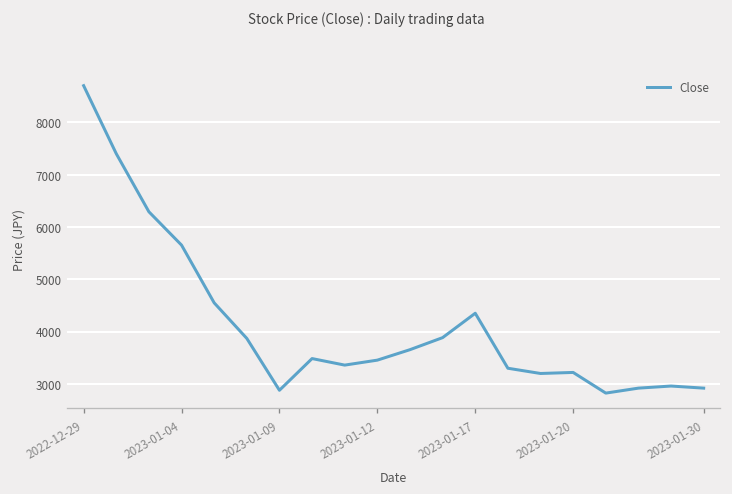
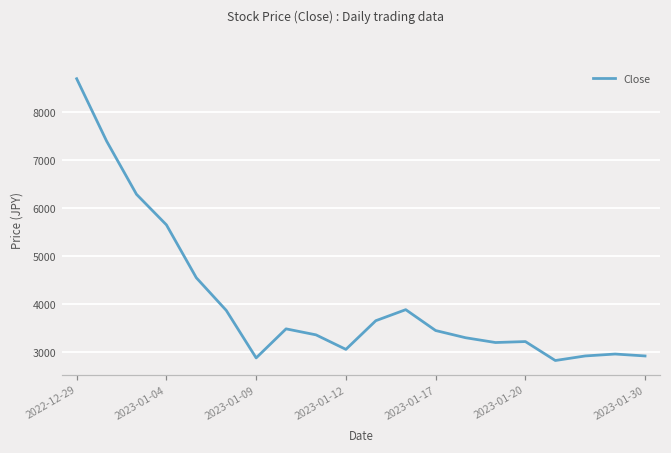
2023-01-12: 3500 -> 3100
2023-01-17: 4400 -> 3500
